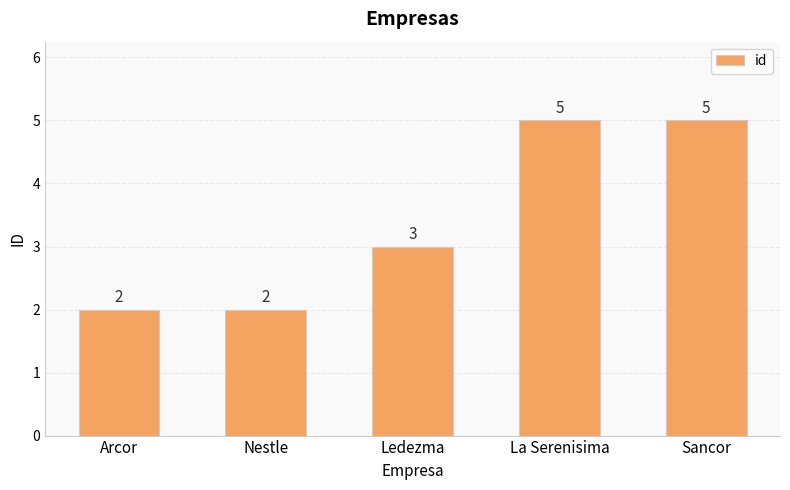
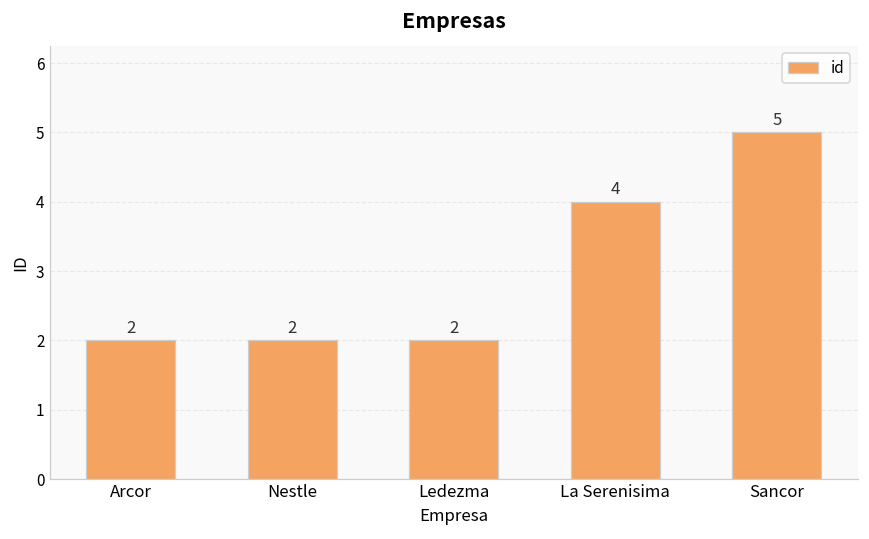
Ledezma: 3 -> 2
La Serenisima: 5 -> 4
